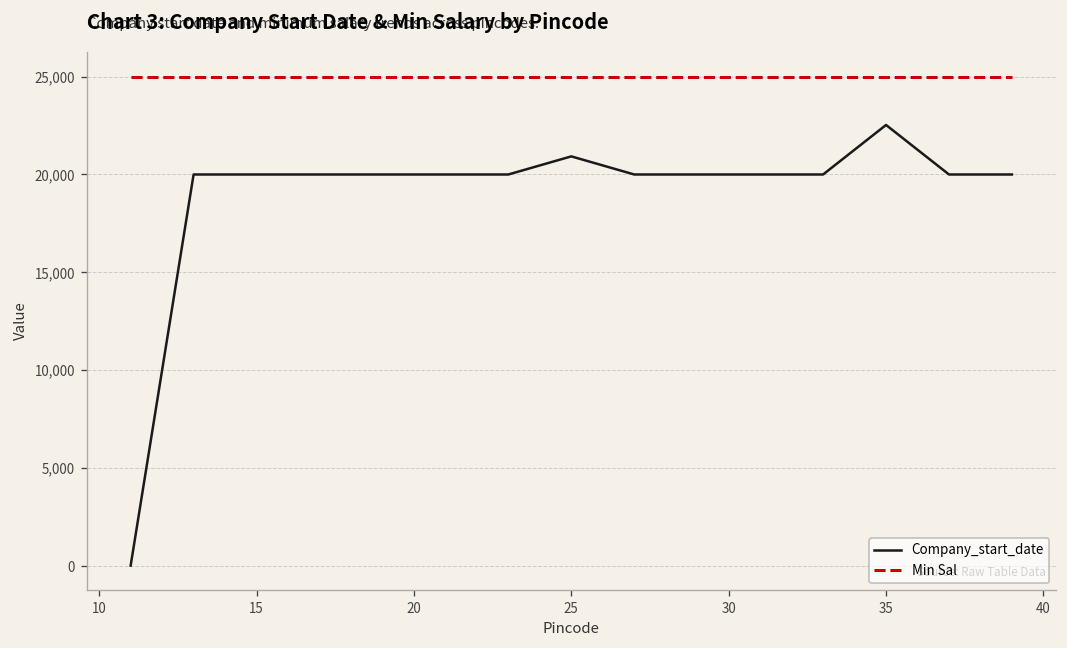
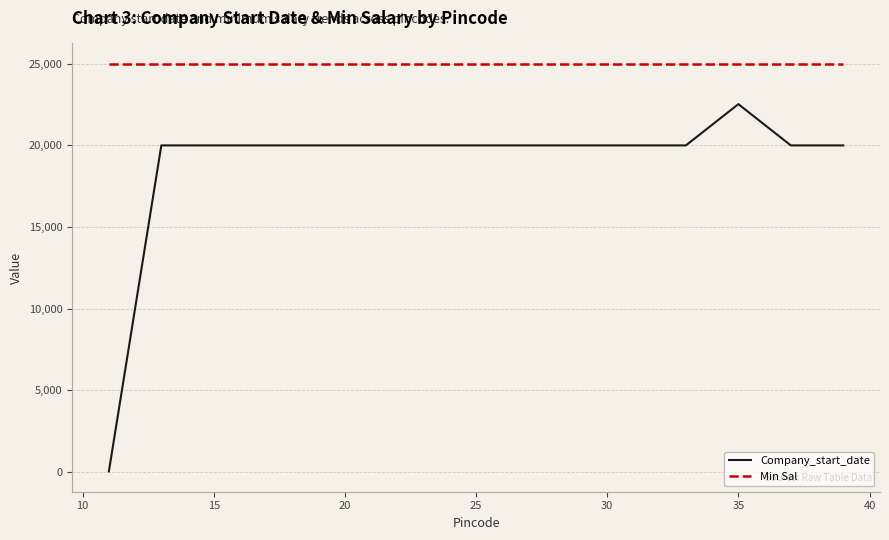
Company_start_date, 25: 20,900 -> 20,000
